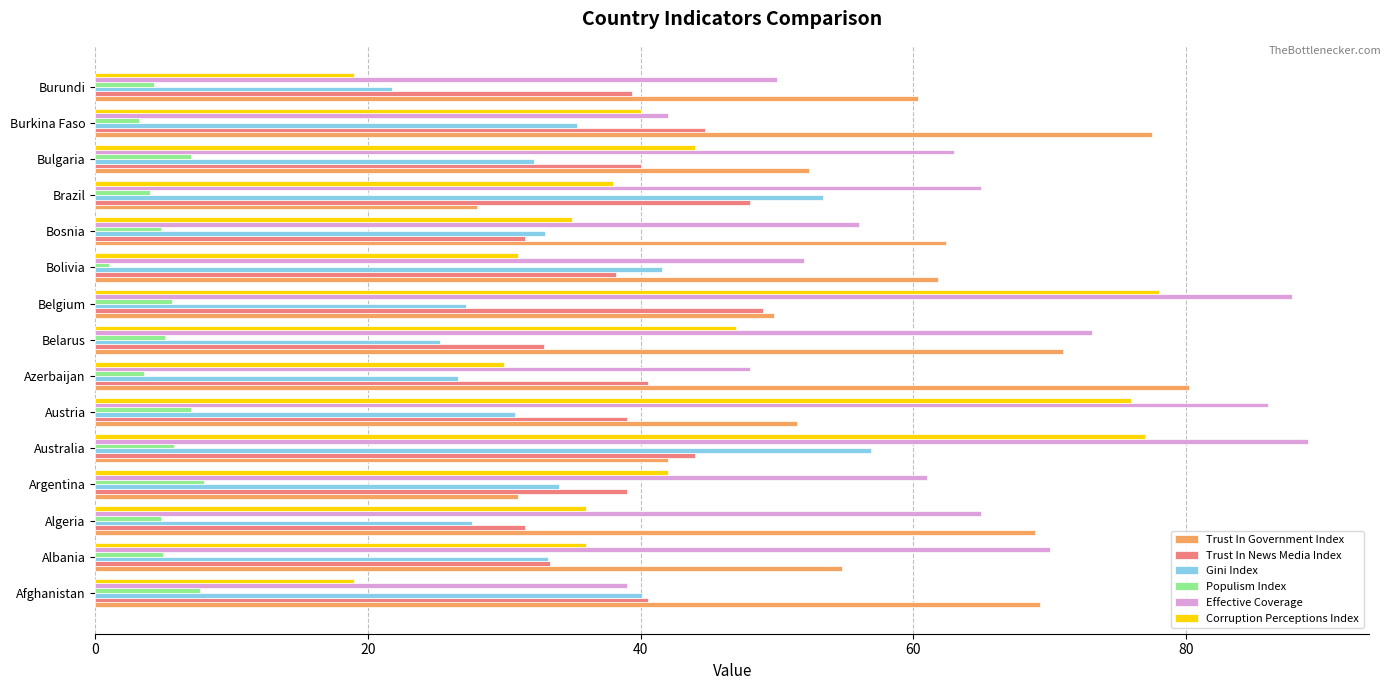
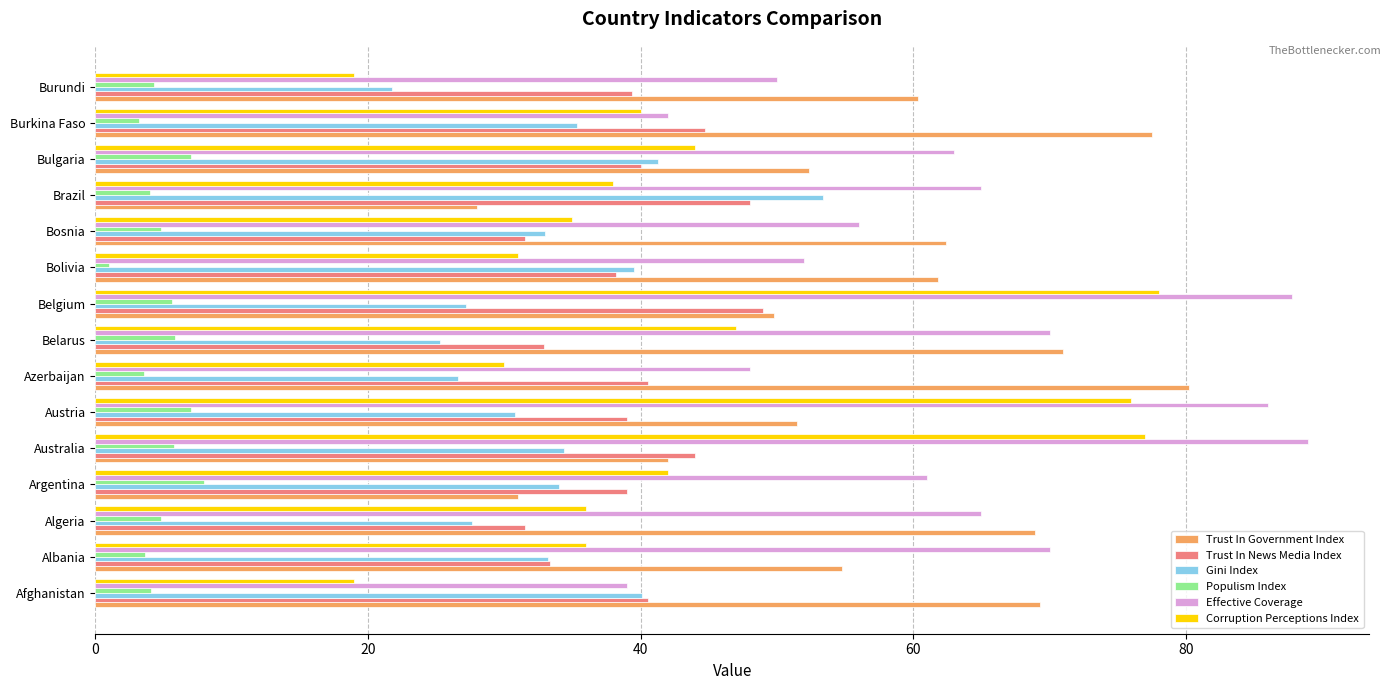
Gini Index, Bulgaria: 32.2 -> 41.3
Gini Index, Bolivia: 41.6 -> 39.5
Effective Coverage, Belarus: 73.1 -> 70.0
Populism Index, Belarus: 5.1 -> 5.8
Gini Index, Australia: 56.9 -> 34.4
Populism Index, Albania: 4.9 -> 3.7
Populism Index, Afghanistan: 7.7 -> 4.1
